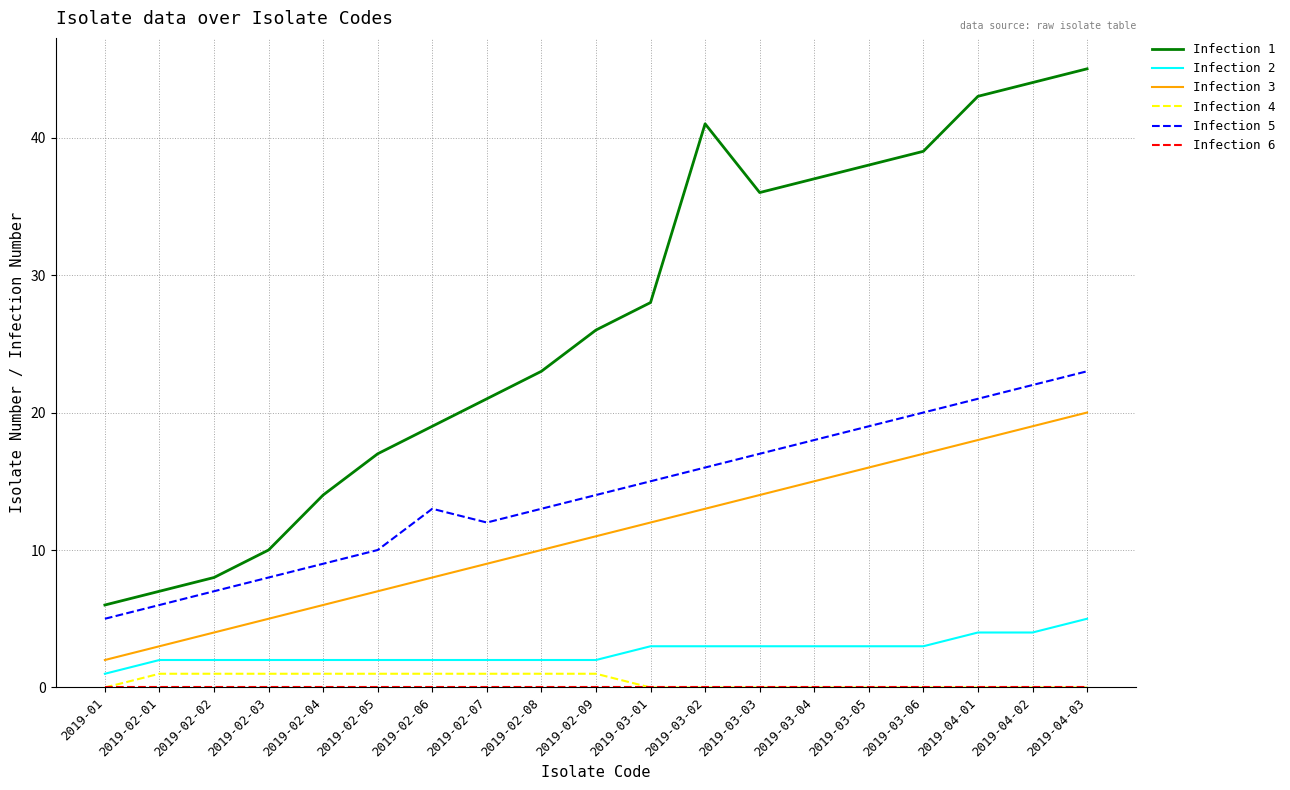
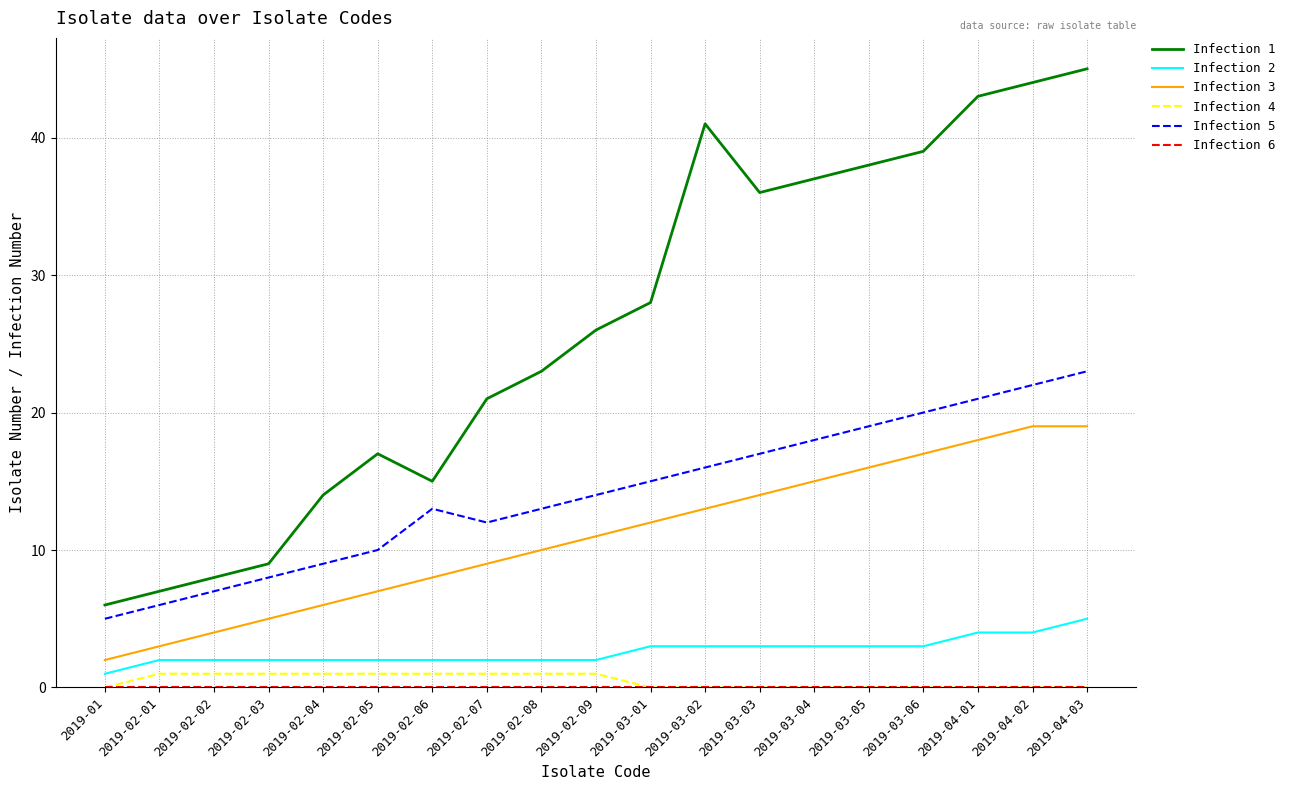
Infection 1, 2019-02-03: 10 -> 9
Infection 1, 2019-02-06: 19 -> 15
Infection 3, 2019-04-03: 20 -> 19
